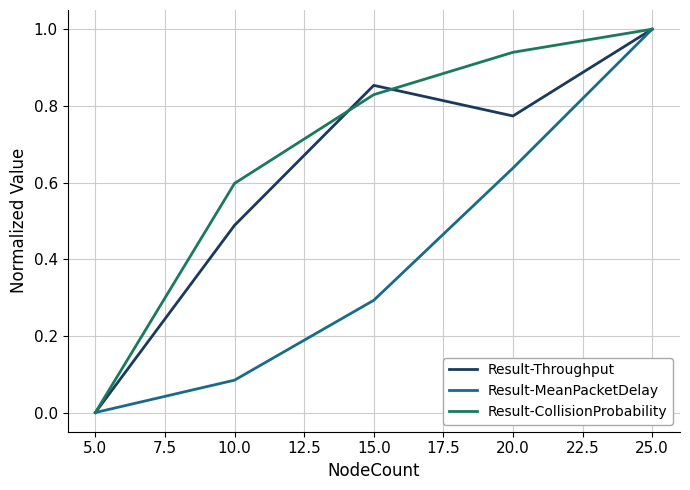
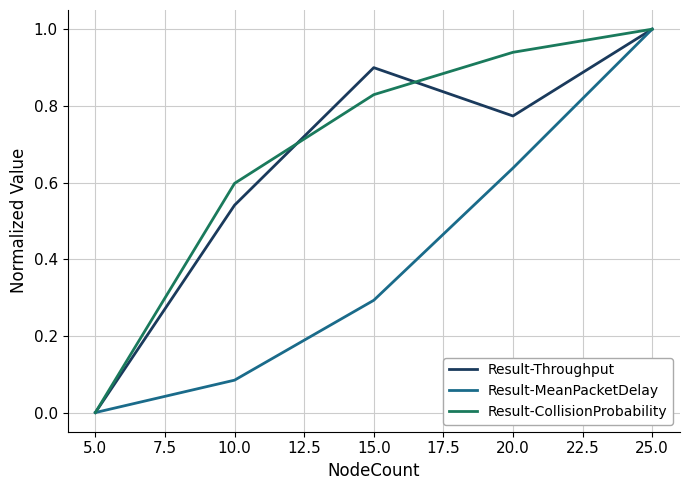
Result-Throughput, 10.0: 0.49 -> 0.54
Result-Throughput, 15.0: 0.85 -> 0.90
